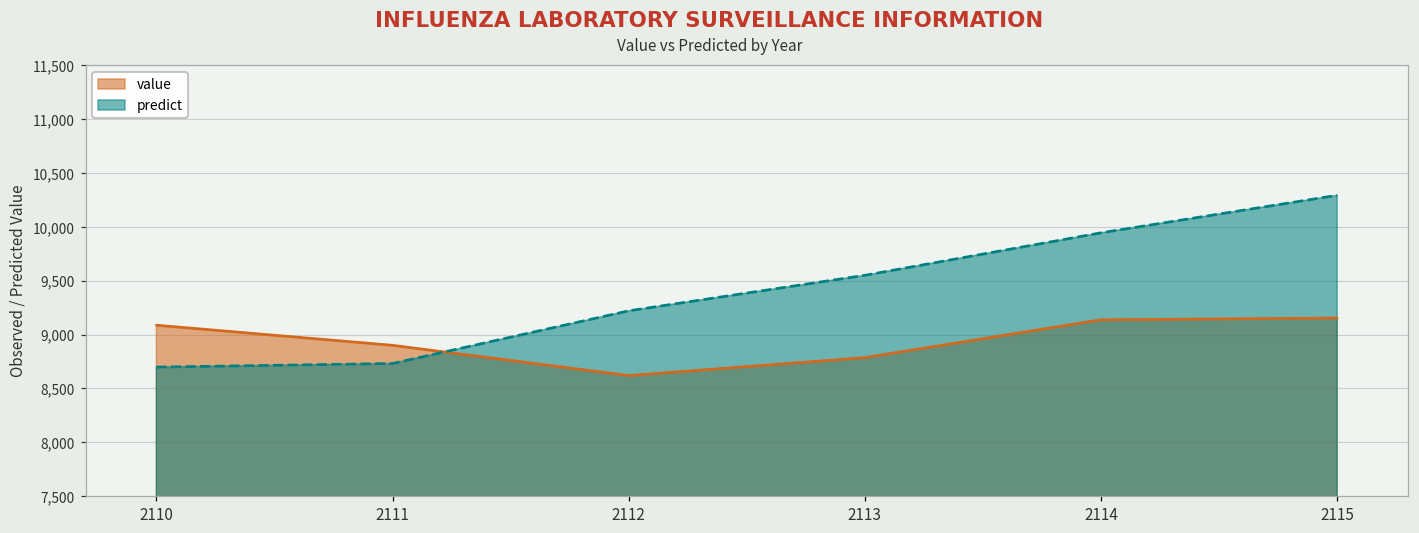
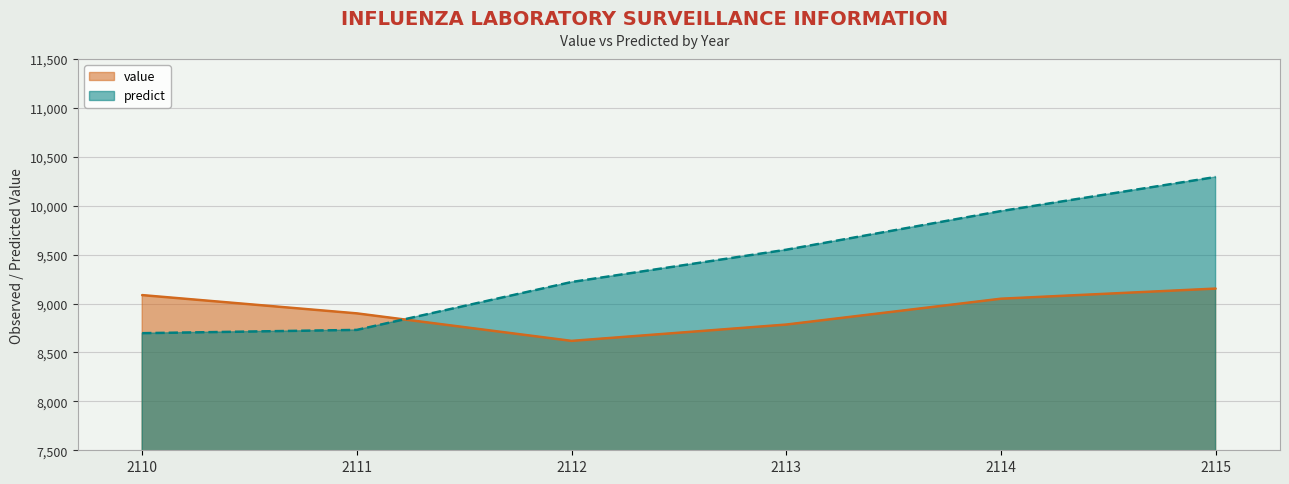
value, 2114: 9,100 -> 9,000
